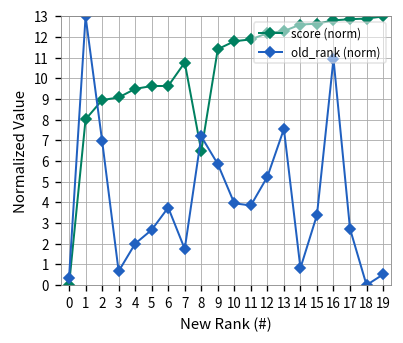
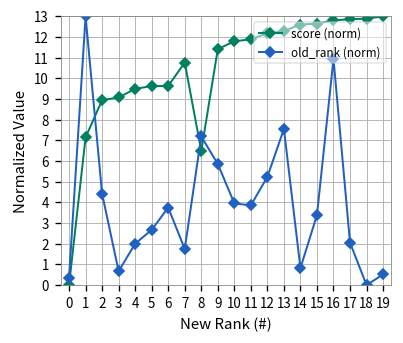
score (norm), 1: 8.0 -> 7.1
old_rank (norm), 2: 7.0 -> 4.4
old_rank (norm), 17: 2.7 -> 2.1
